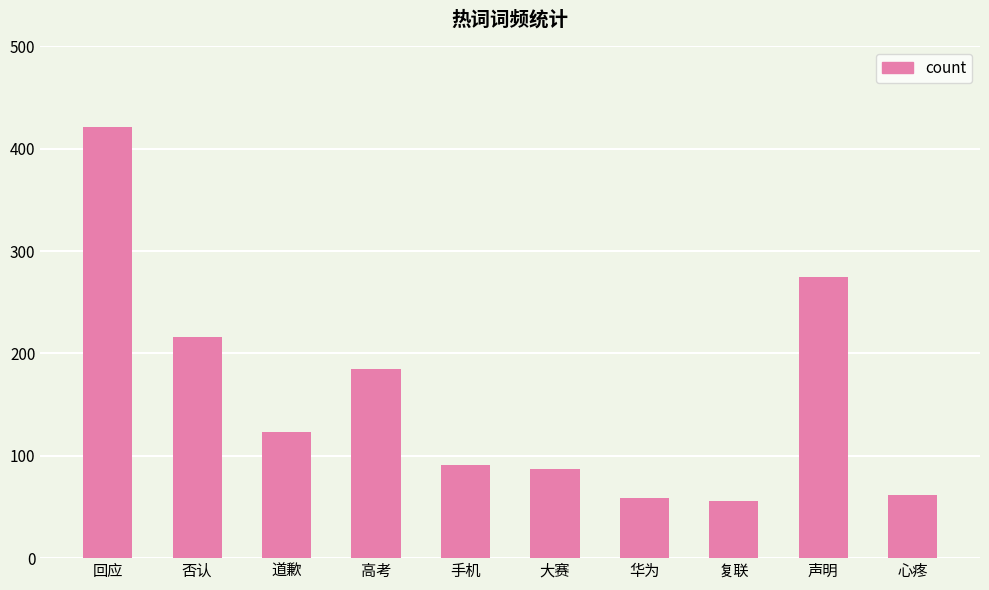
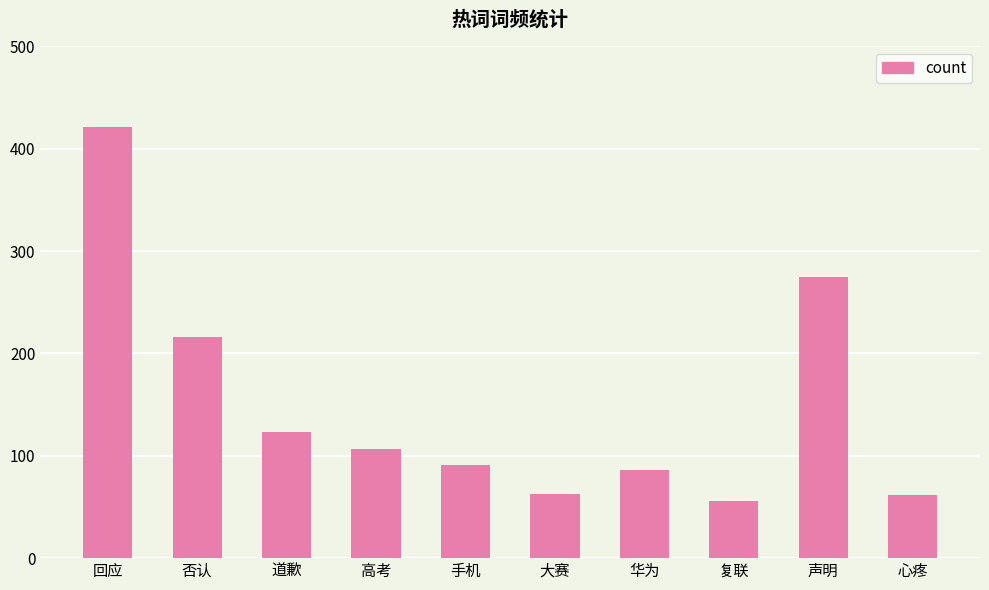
高考: 185 -> 107
大赛: 87 -> 63
华为: 59 -> 86
